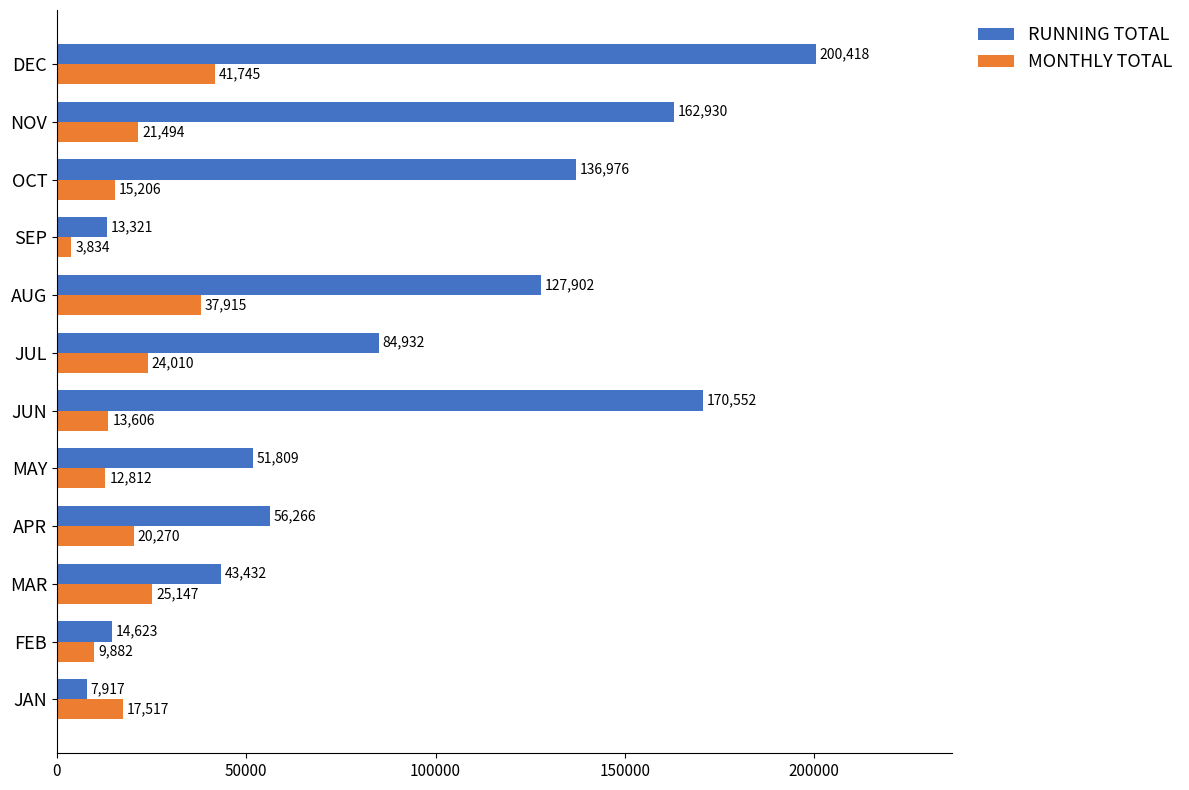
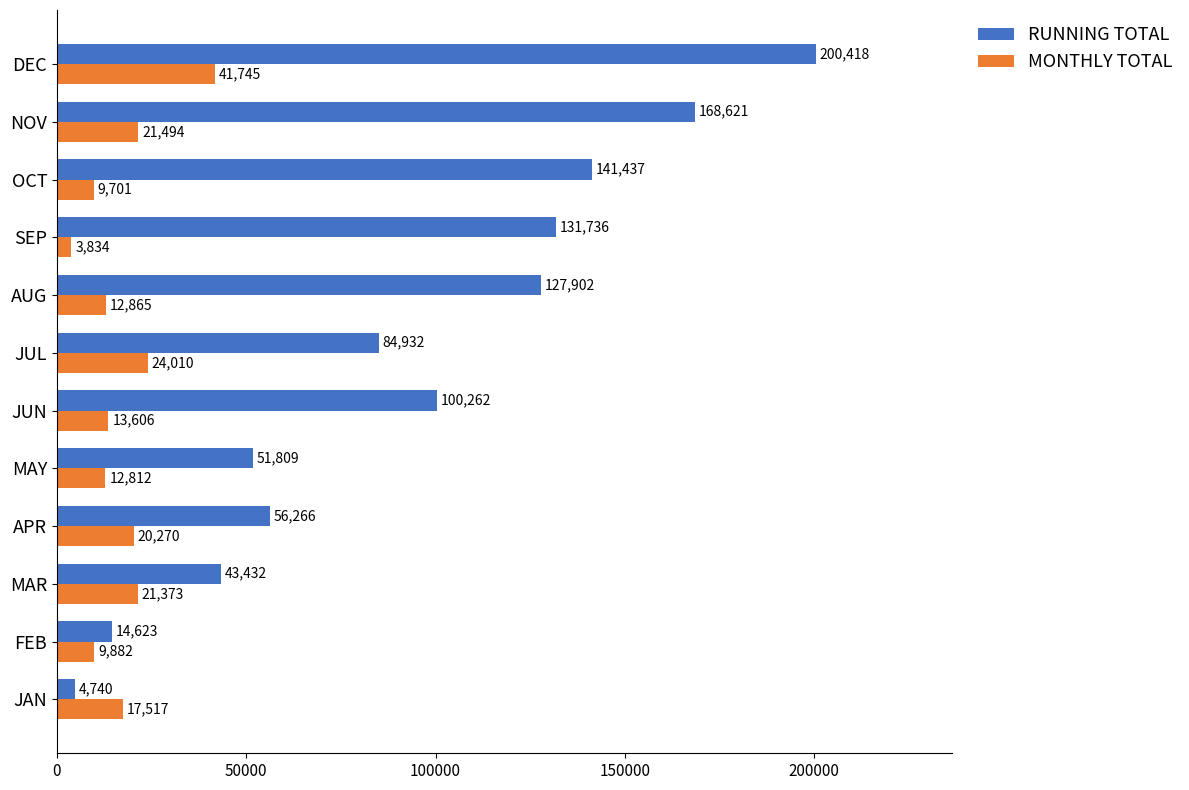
RUNNING TOTAL, NOV: 162,930 -> 168,621
RUNNING TOTAL, OCT: 136,976 -> 141,437
MONTHLY TOTAL, OCT: 15,206 -> 9,701
RUNNING TOTAL, SEP: 13,321 -> 131,736
MONTHLY TOTAL, AUG: 37,915 -> 12,865
RUNNING TOTAL, JUN: 170,552 -> 100,262
MONTHLY TOTAL, MAR: 25,147 -> 21,373
RUNNING TOTAL, JAN: 7,917 -> 4,740
